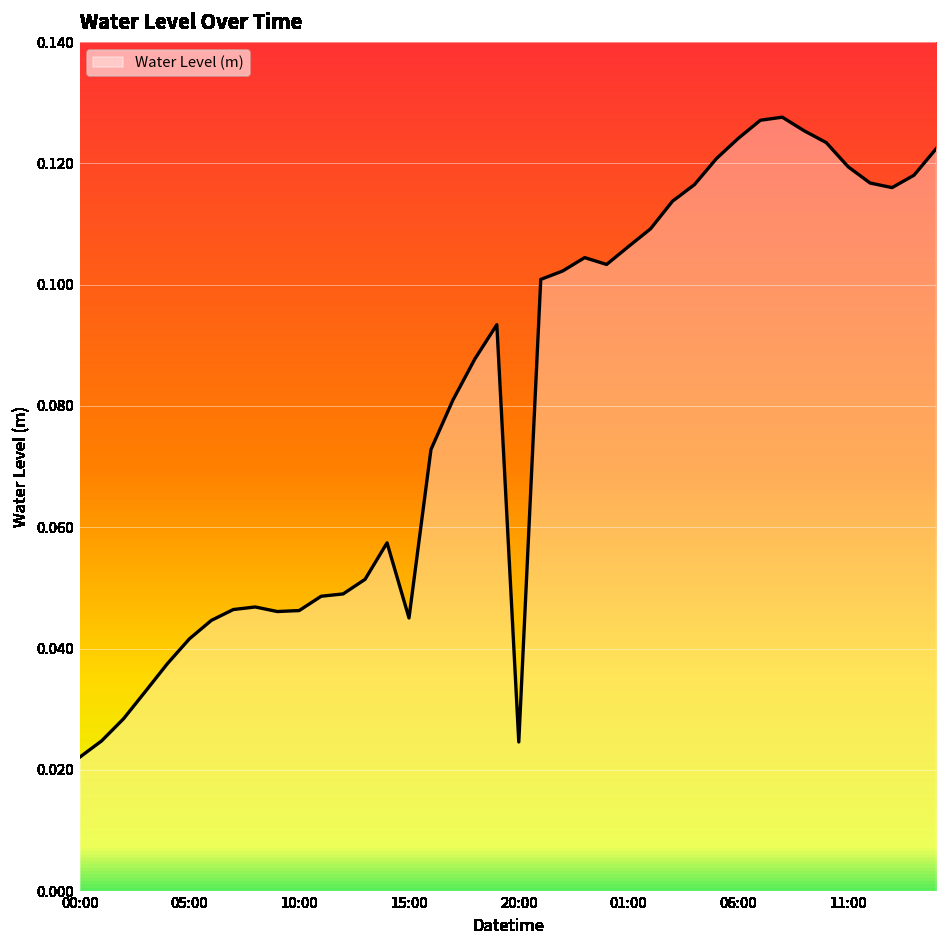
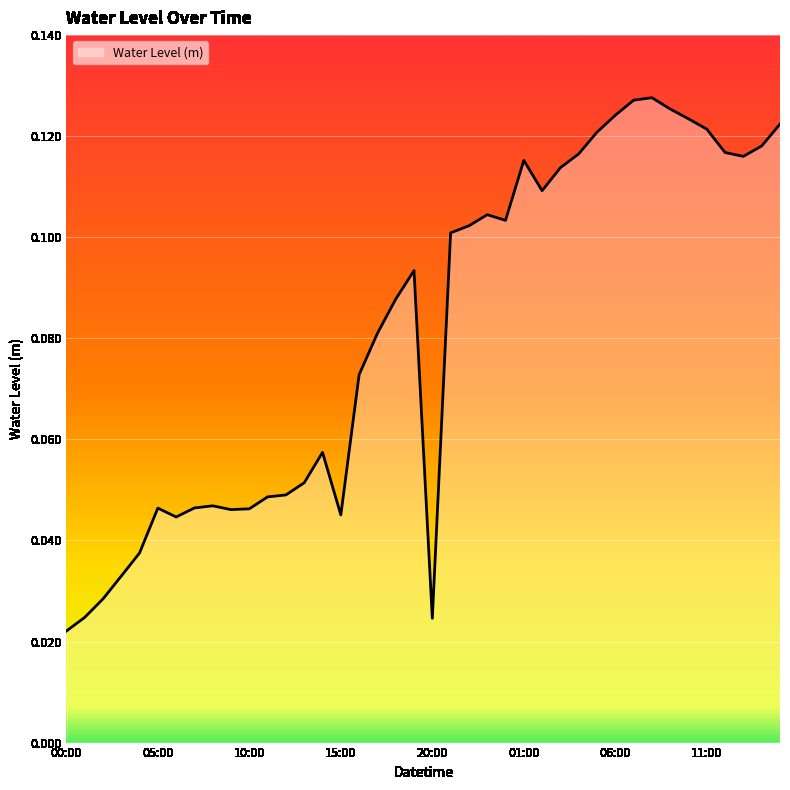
05:00: 0.042 -> 0.046
01:00: 0.106 -> 0.115
11:00: 0.119 -> 0.121
